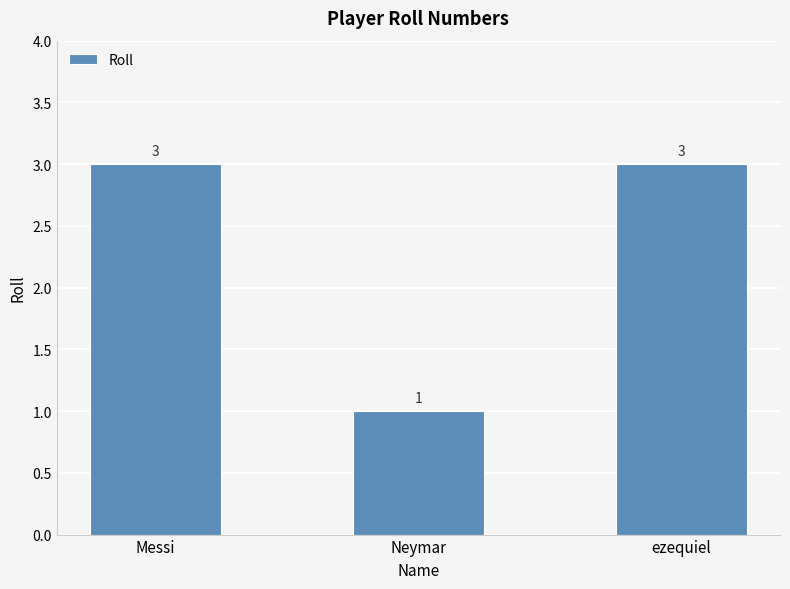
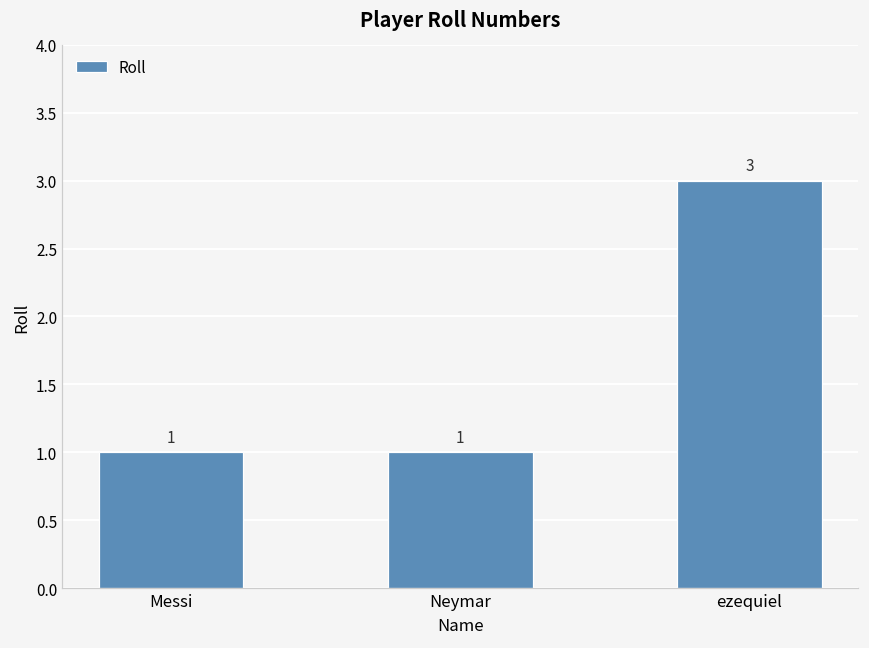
Messi: 3 -> 1
